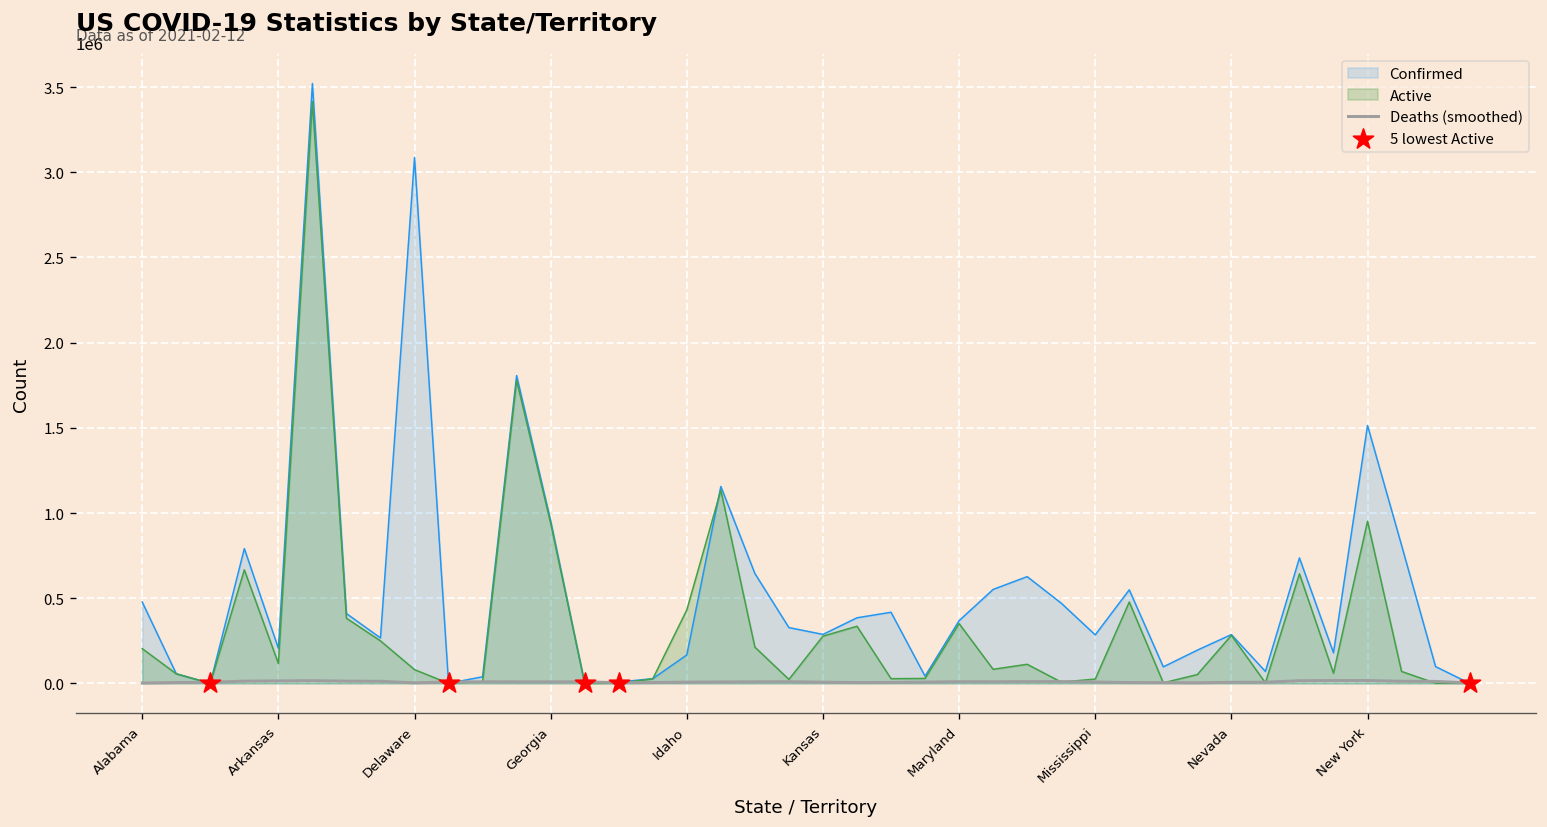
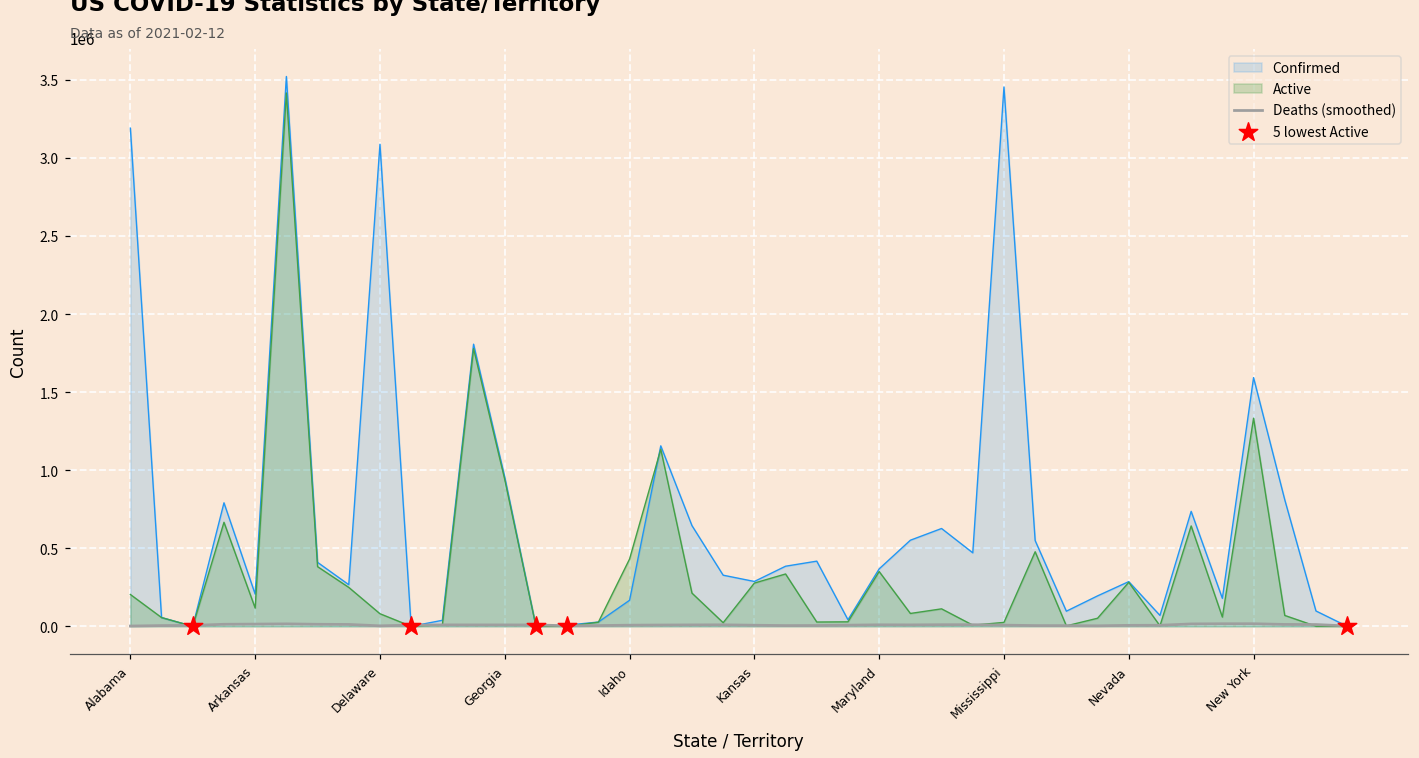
Confirmed, Alabama: 480000 -> 3190000
Confirmed, Mississippi: 280000 -> 3450000
Confirmed, New York: 1510000 -> 1590000
Active, New York: 950000 -> 1330000
